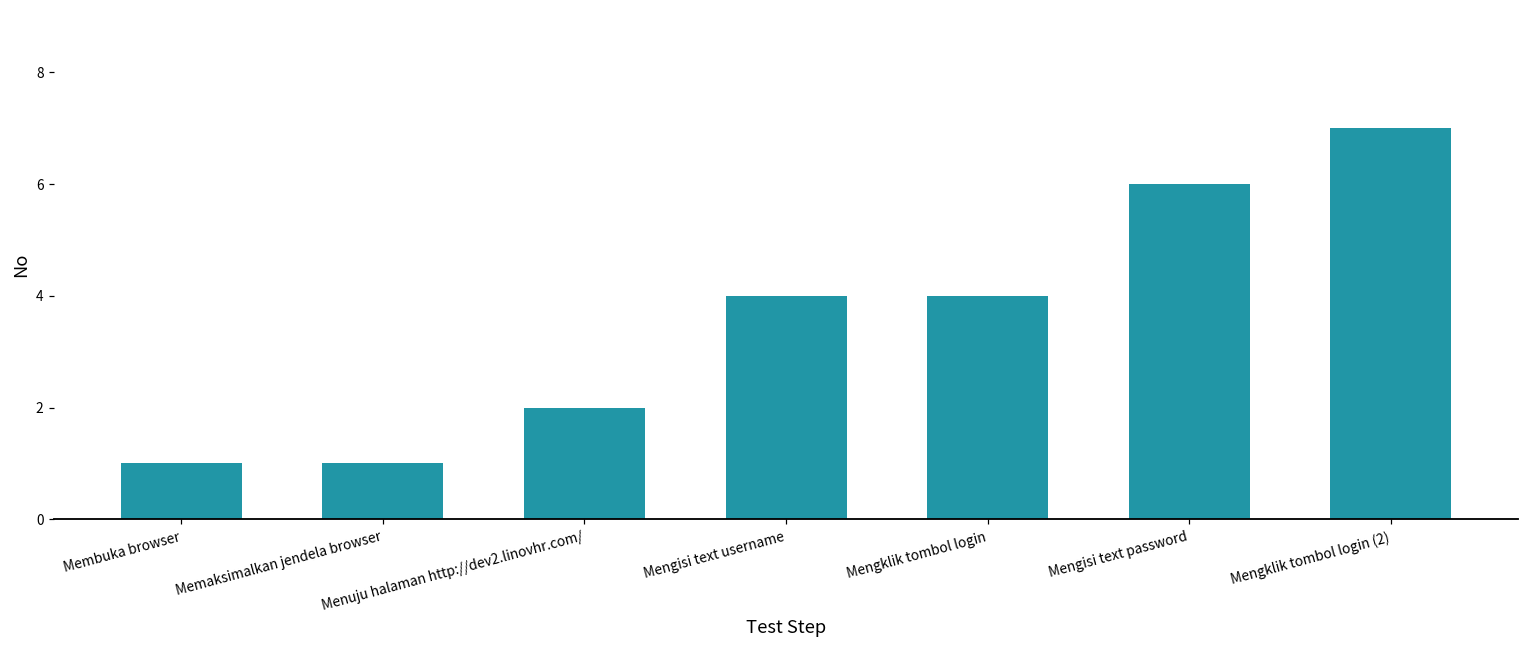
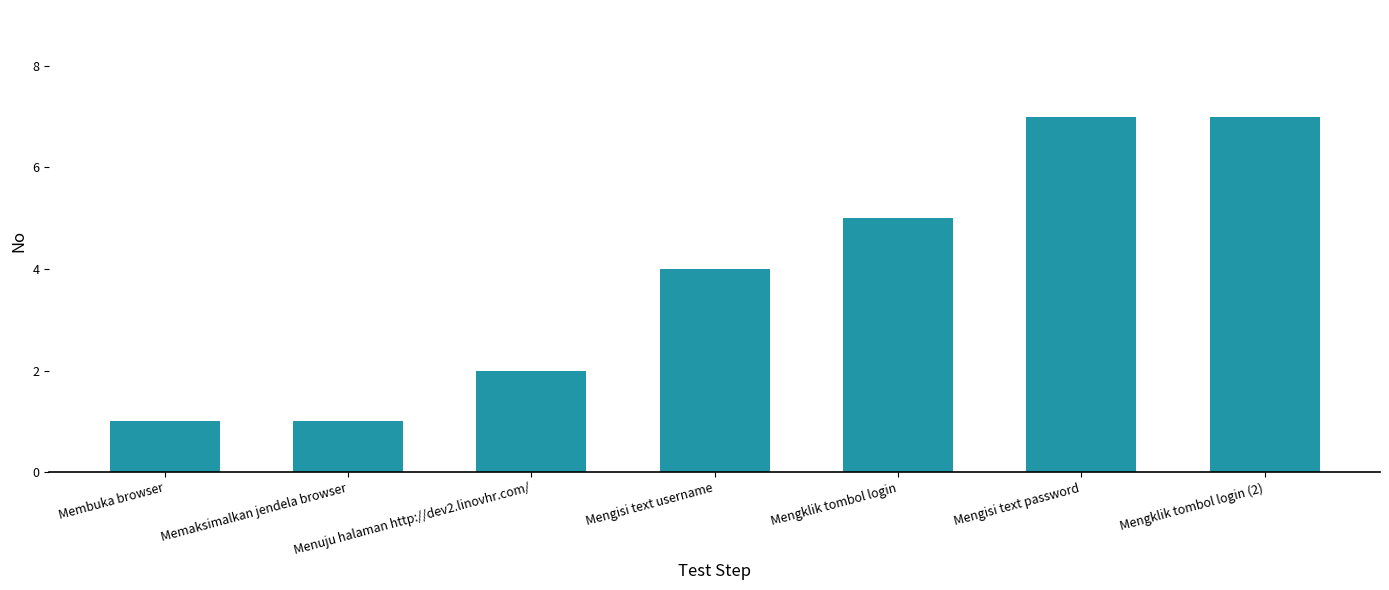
Mengklik tombol login: 4 -> 5
Mengisi text password: 6 -> 7
